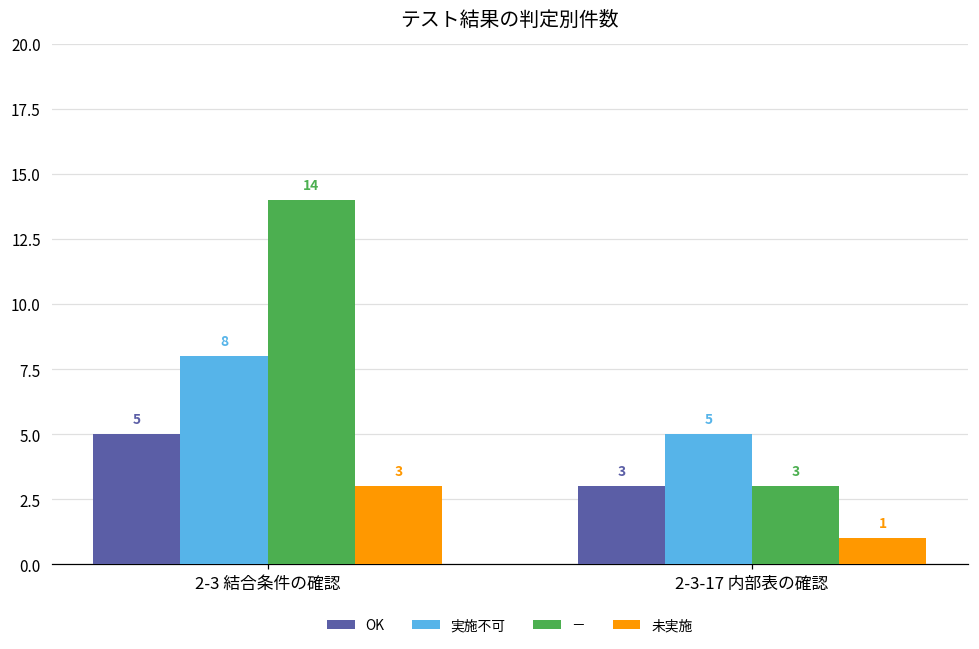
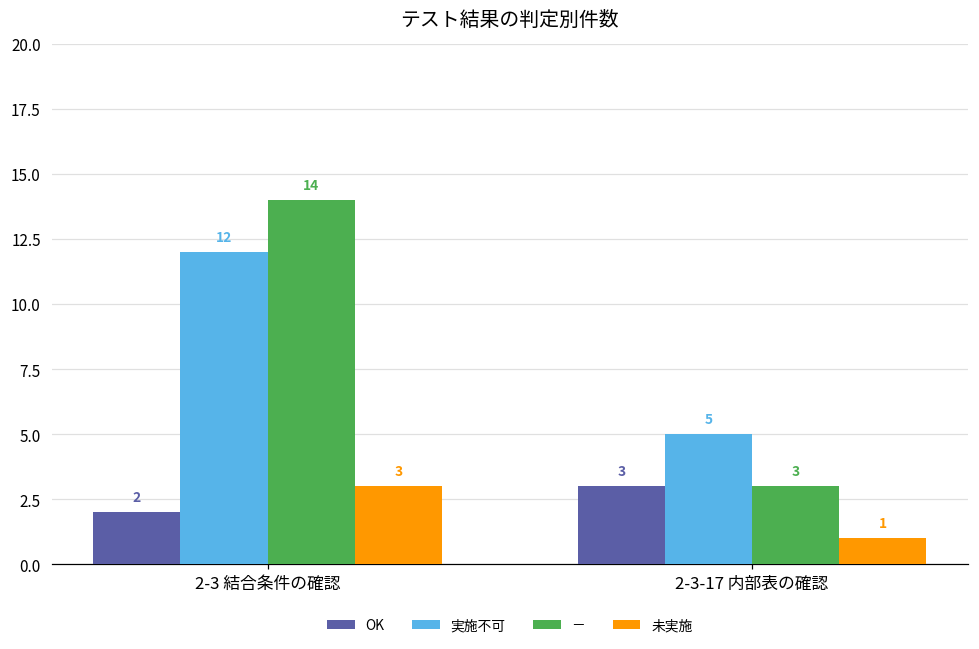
OK, 2-3 結合条件の確認: 5 -> 2
実施不可, 2-3 結合条件の確認: 8 -> 12
